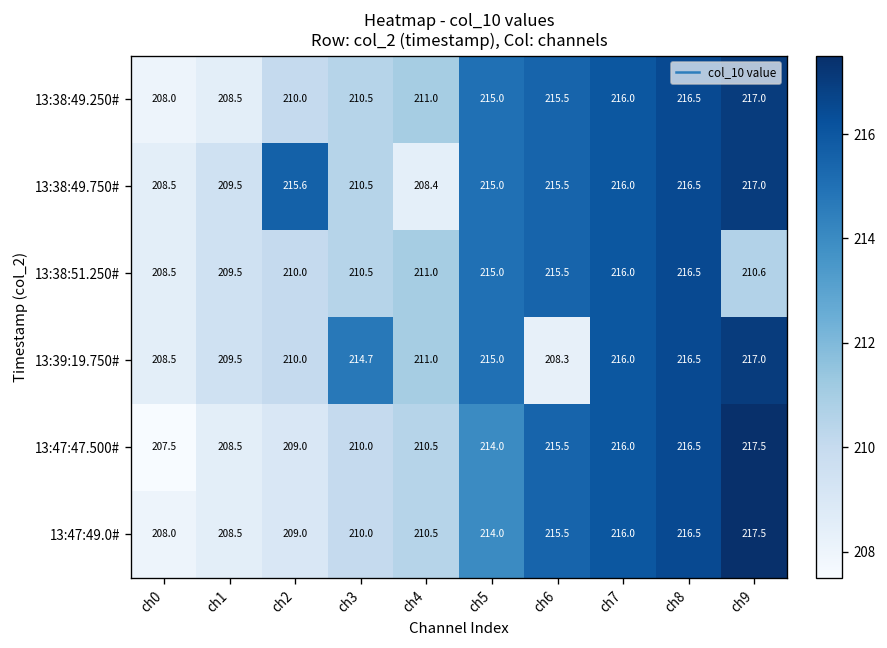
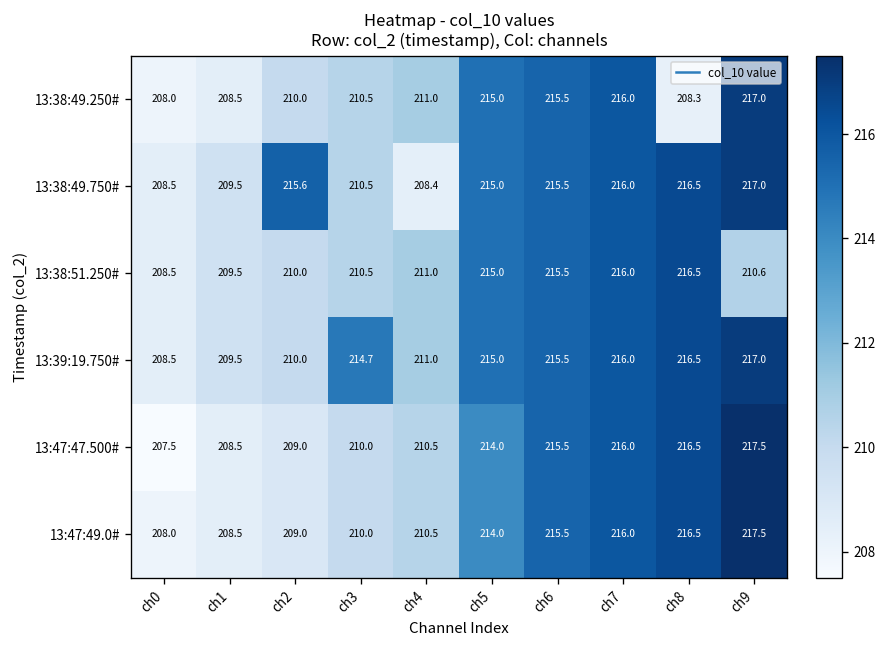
13:38:49.250#, ch8: 216.5 -> 208.3
13:39:19.750#, ch6: 208.3 -> 215.5
